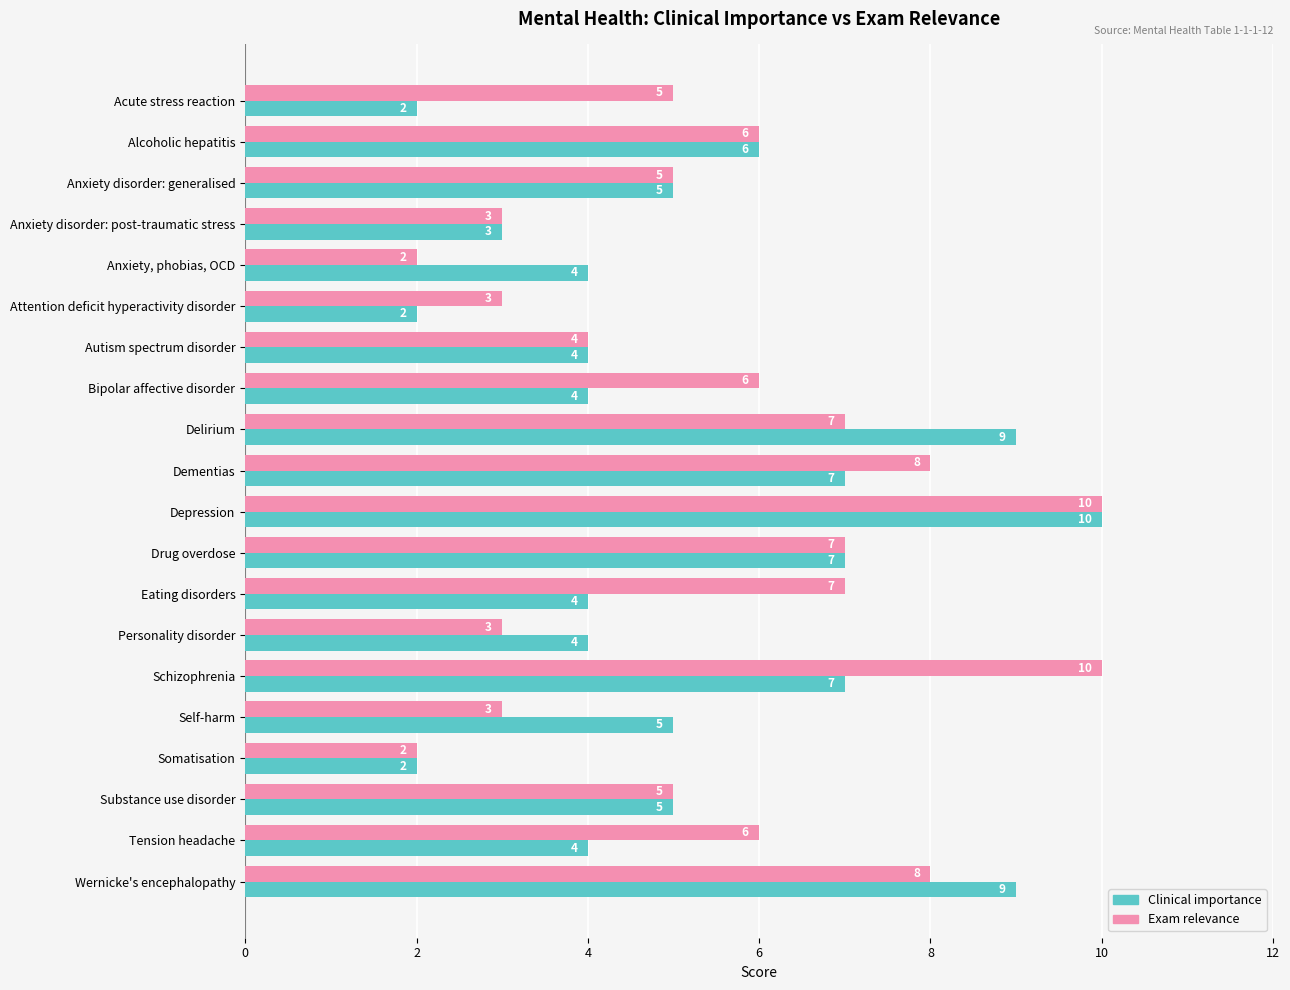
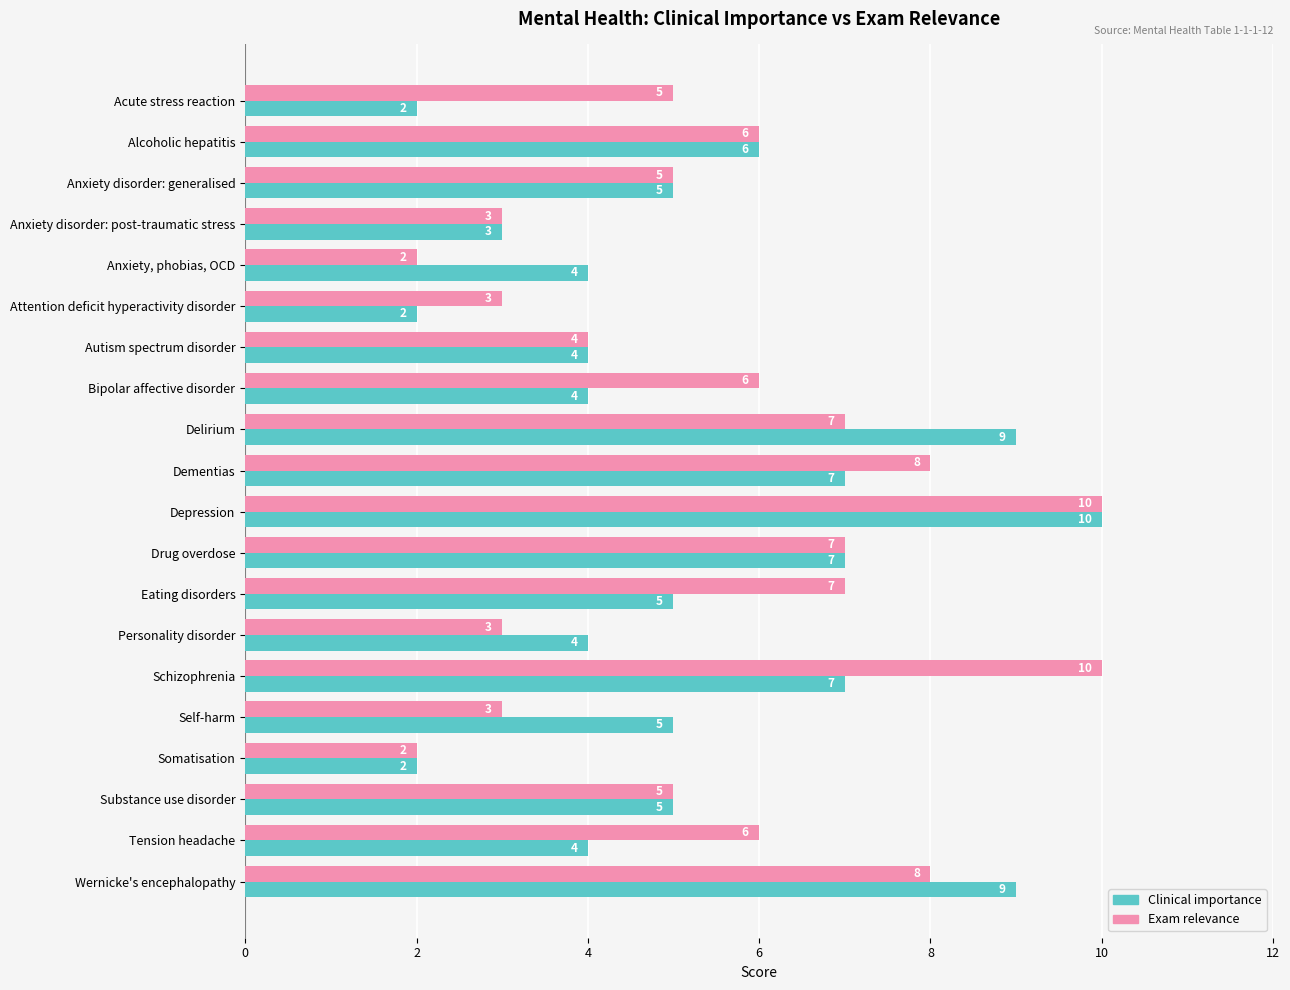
Clinical importance, Eating disorders: 4 -> 5
